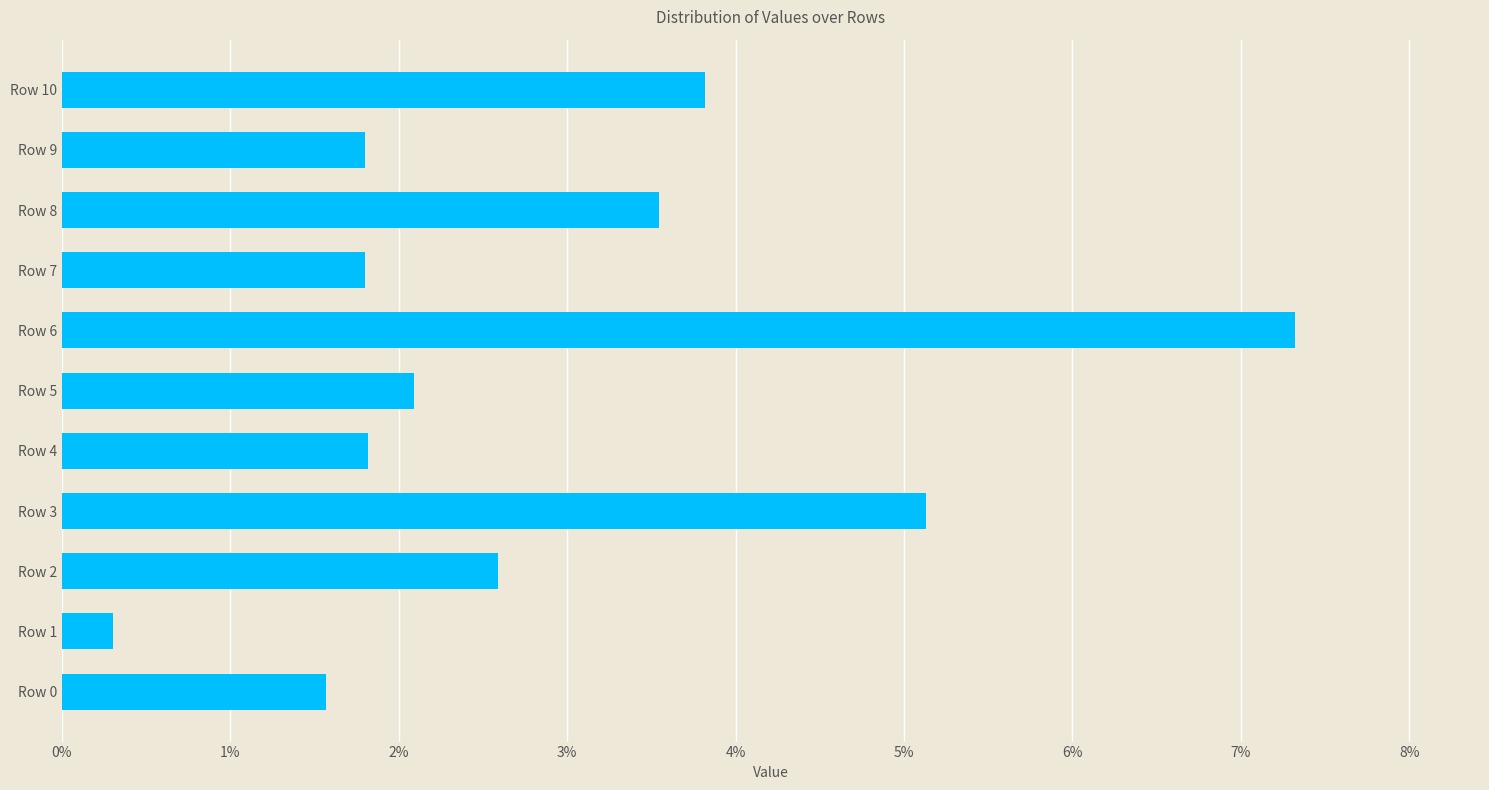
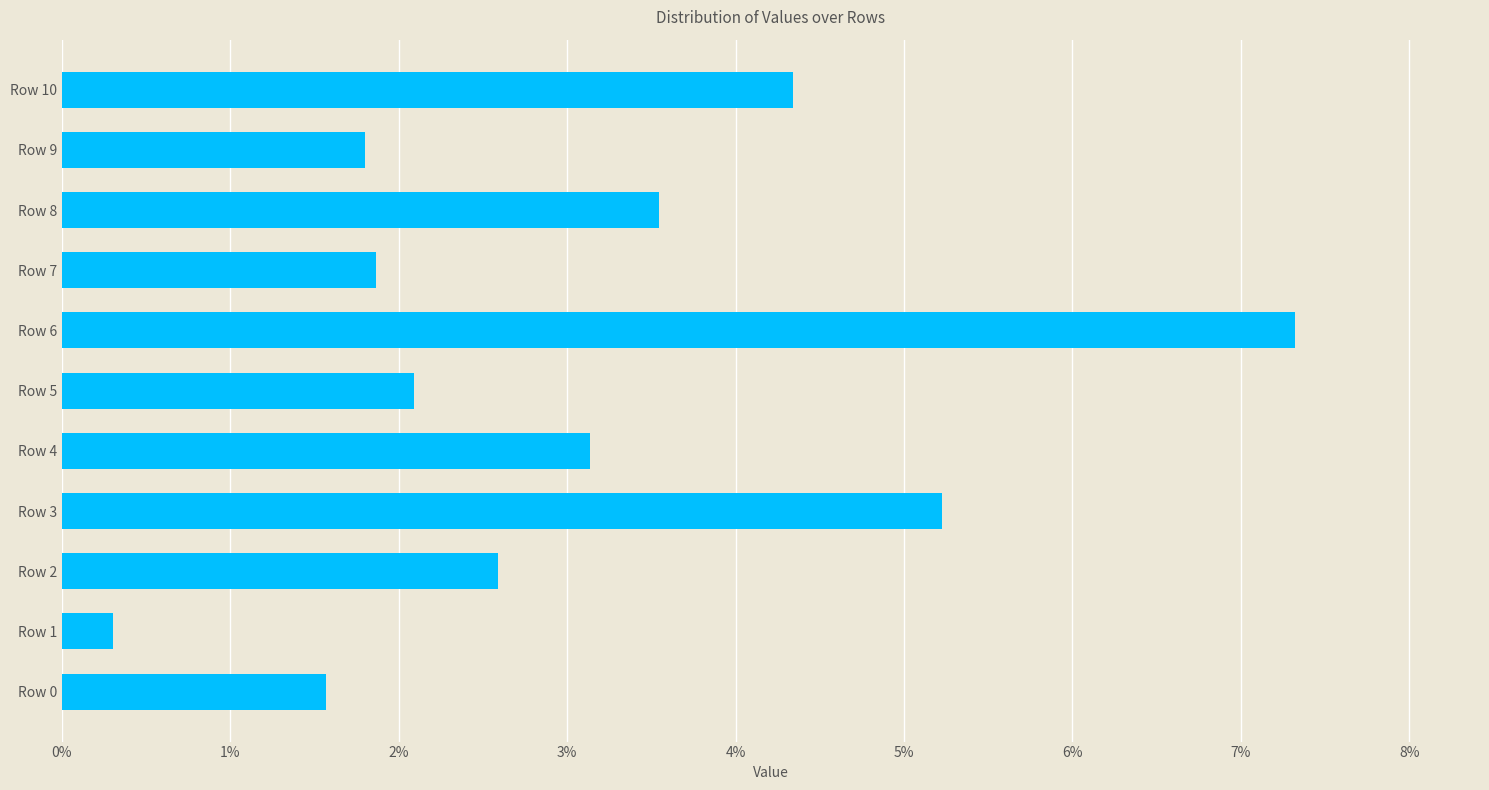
Row 10: 3.82% -> 4.34%
Row 7: 1.80% -> 1.86%
Row 4: 1.82% -> 3.14%
Row 3: 5.13% -> 5.22%
